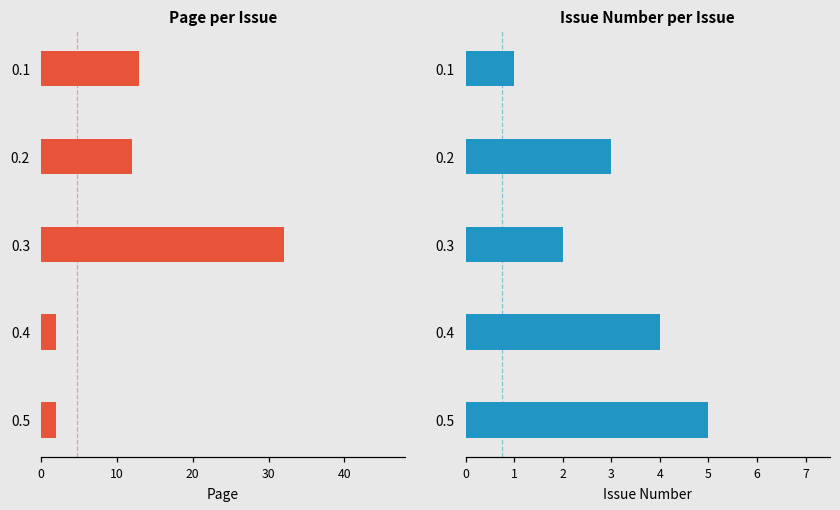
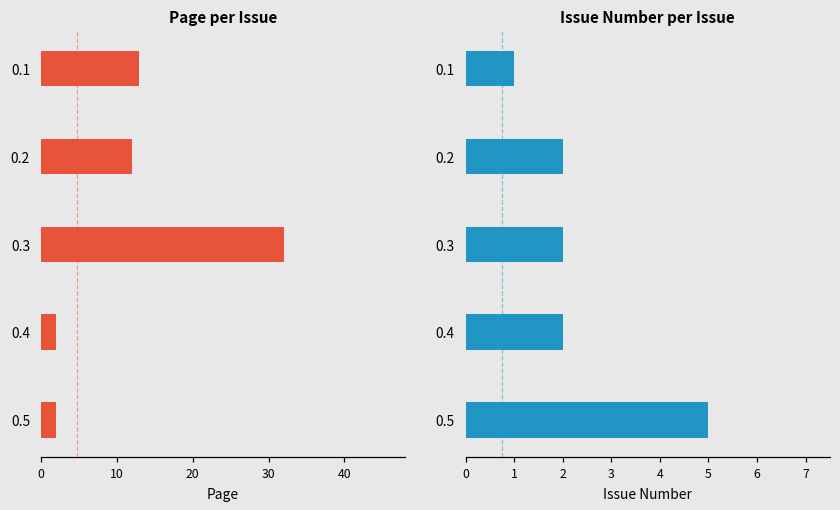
Issue Number per Issue, 0.2: 3 -> 2
Issue Number per Issue, 0.4: 4 -> 2
